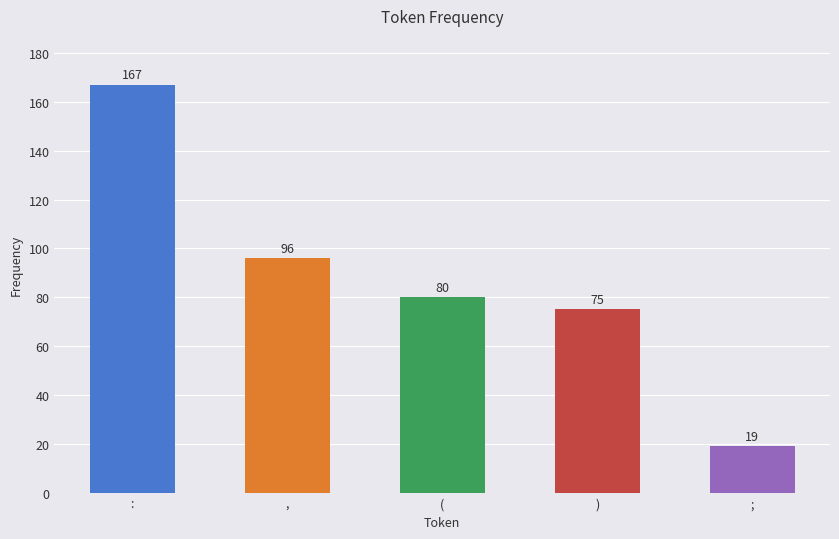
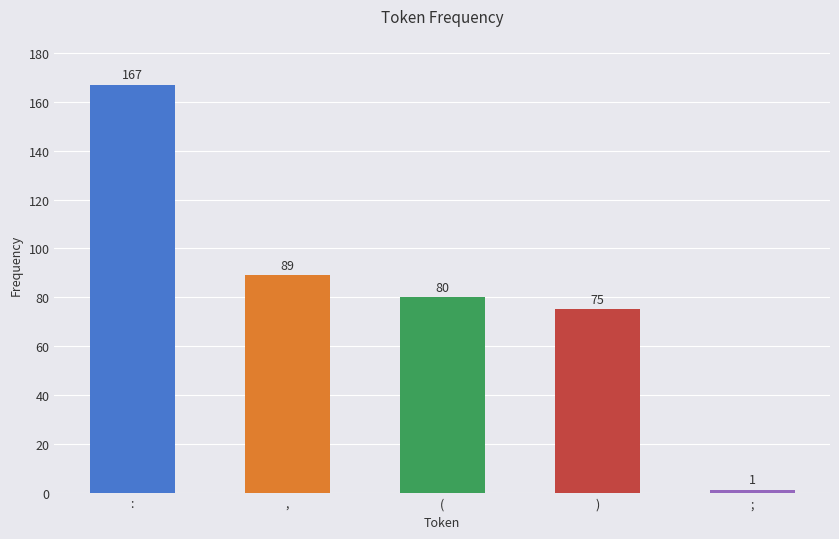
,: 96 -> 89
;: 19 -> 1
